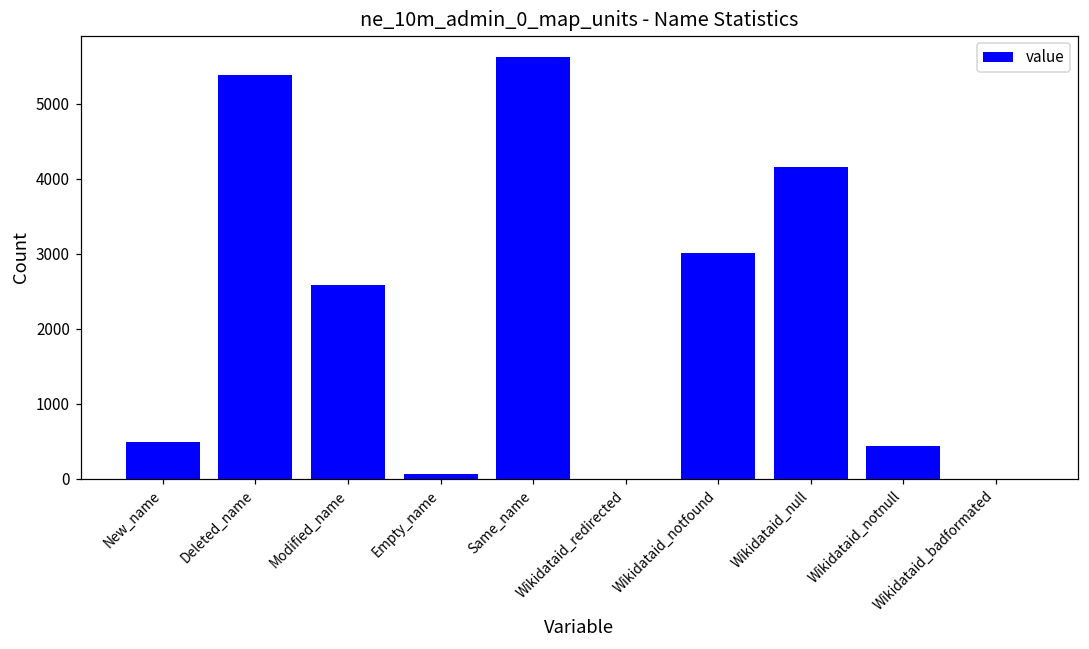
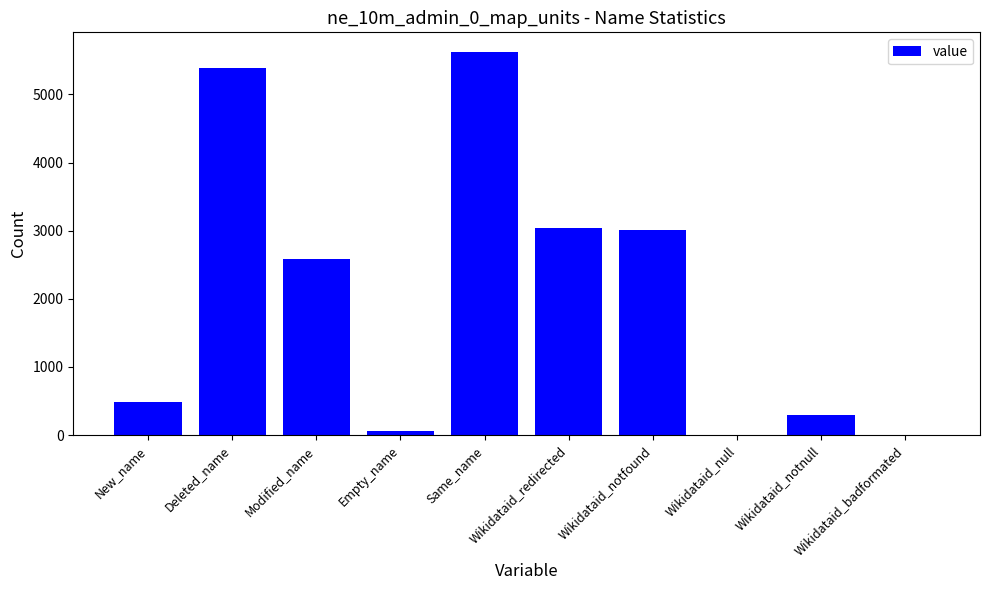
Wikidataid_redirected: 0 -> 3000
Wikidataid_null: 4200 -> 0
Wikidataid_notnull: 400 -> 300
